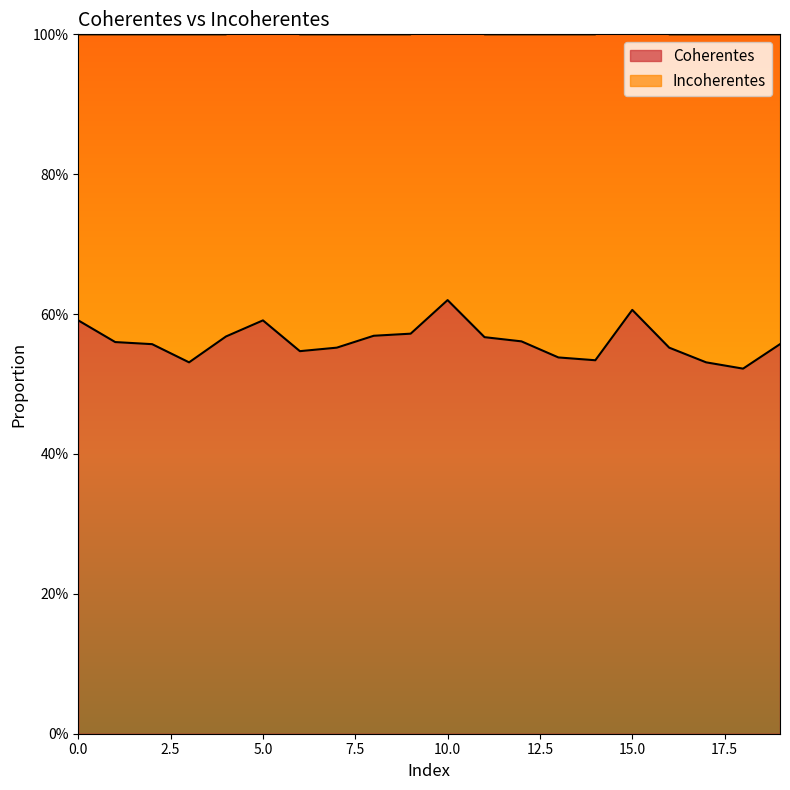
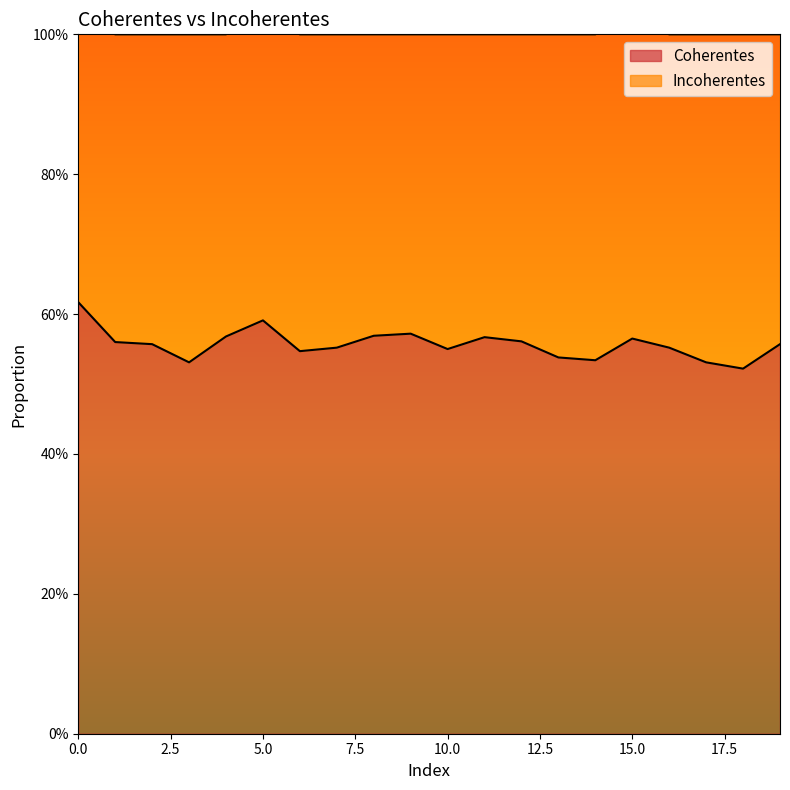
Coherentes, 0.0: 59% -> 62%
Coherentes, 10.0: 62% -> 55%
Coherentes, 15.0: 61% -> 56%
